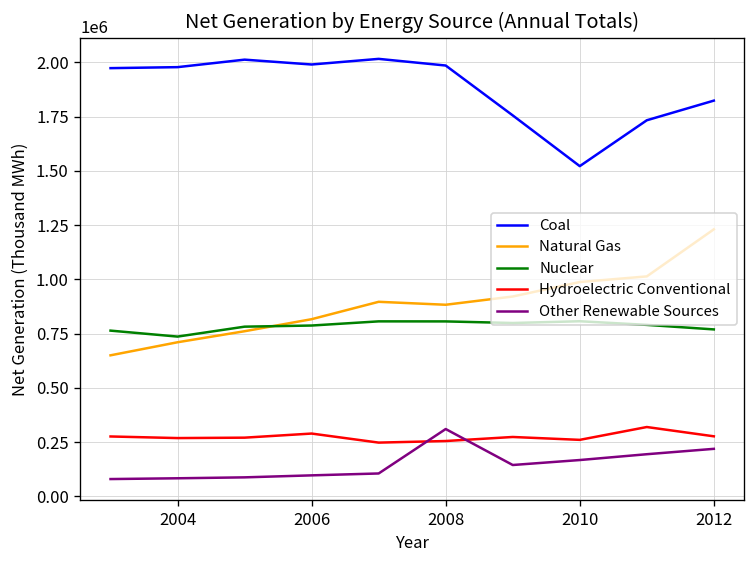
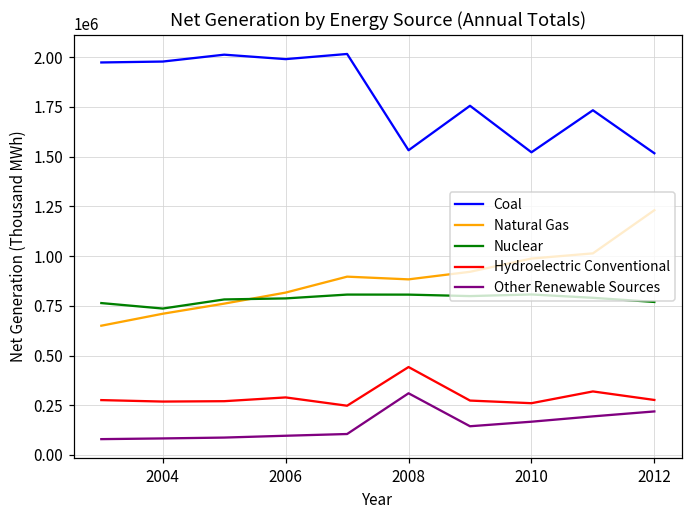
Coal, 2008: 1990000 -> 1530000
Hydroelectric Conventional, 2008: 250000 -> 440000
Coal, 2012: 1820000 -> 1520000
